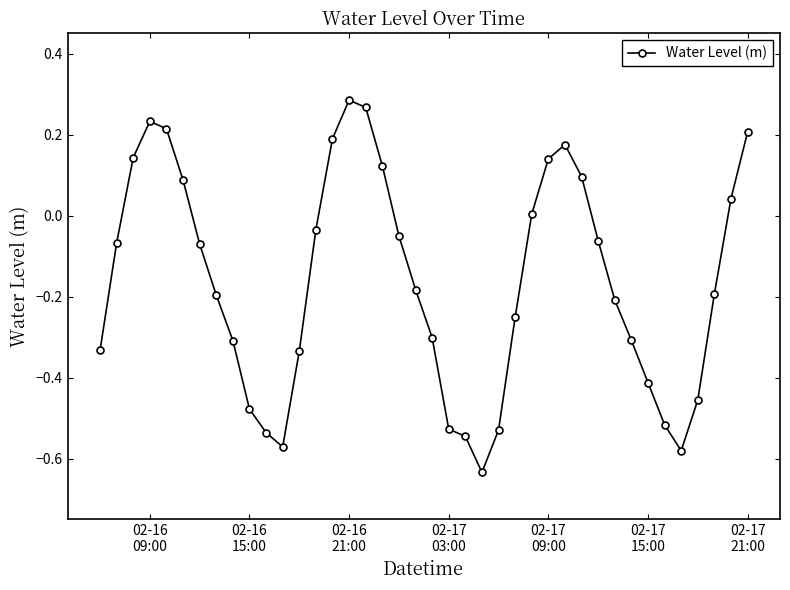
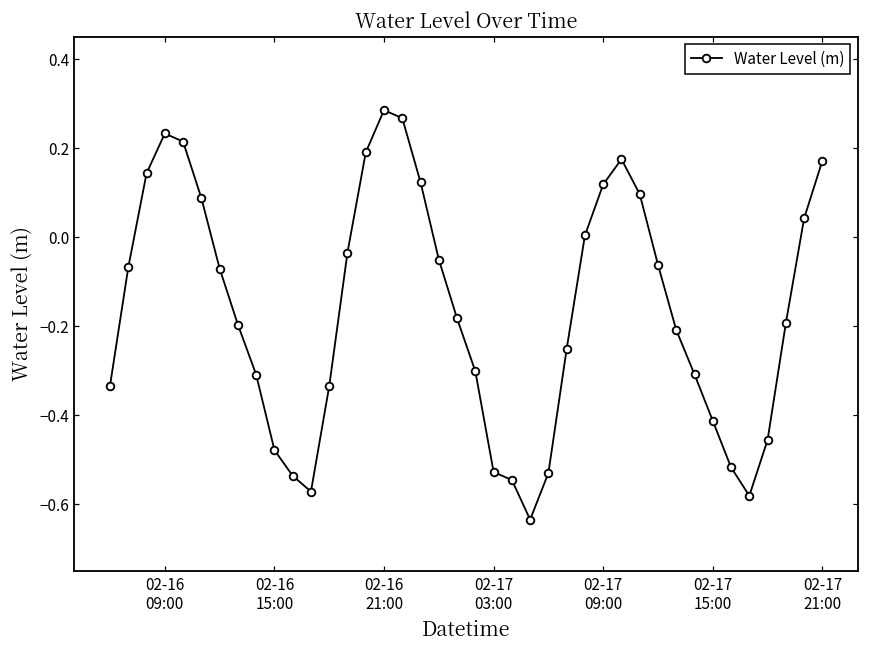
02-17 09:00: 0.14 -> 0.12
02-17 21:00: 0.21 -> 0.17
